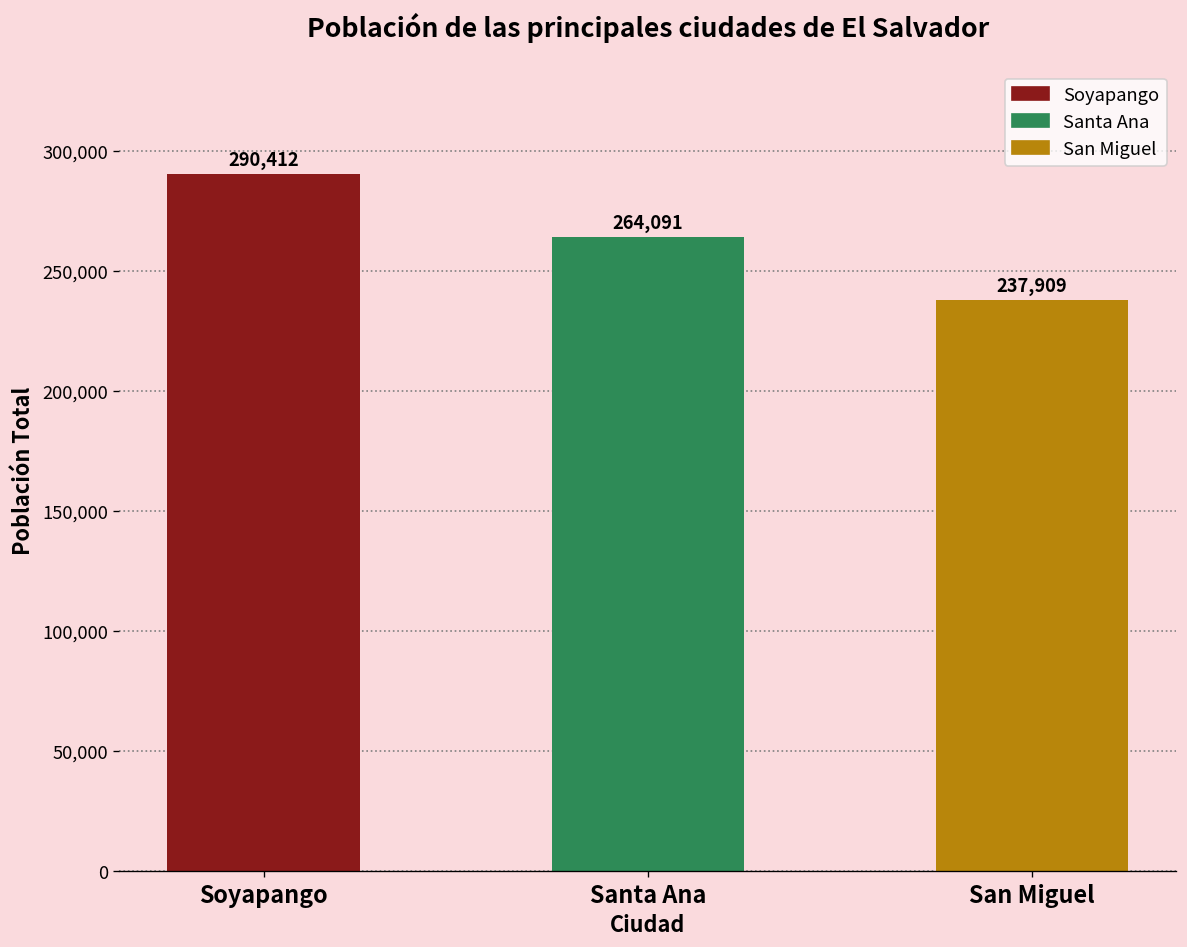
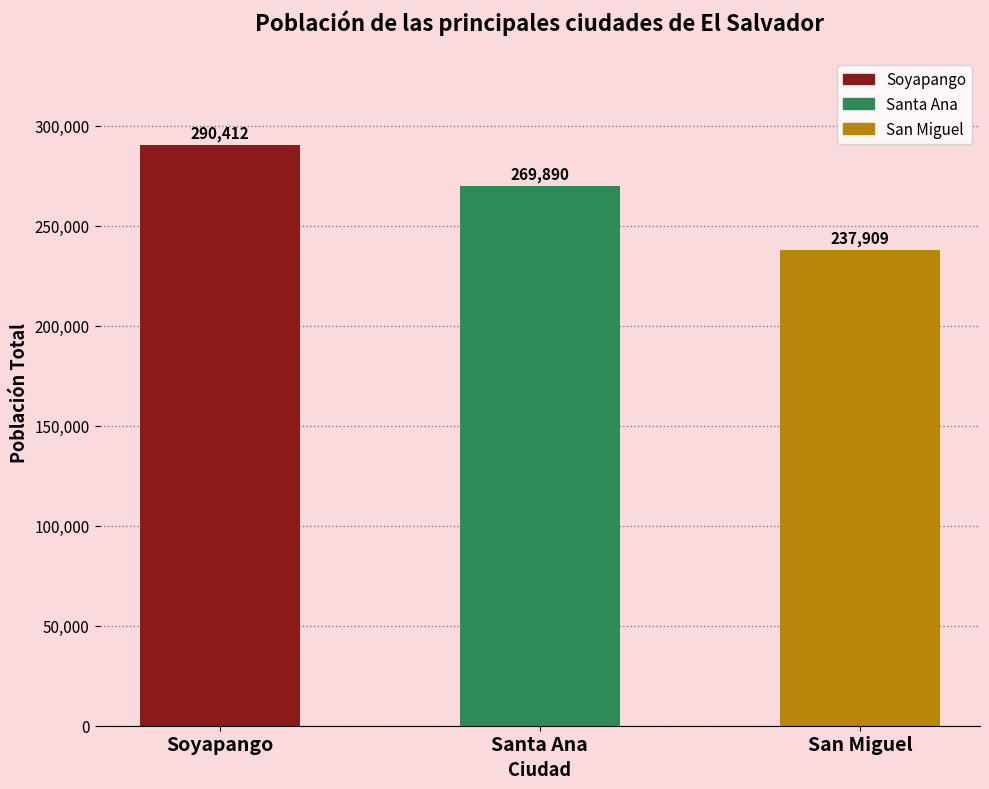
Santa Ana: 264,091 -> 269,890
